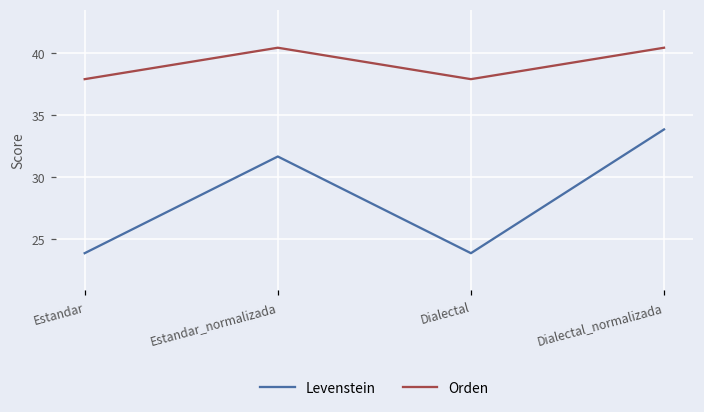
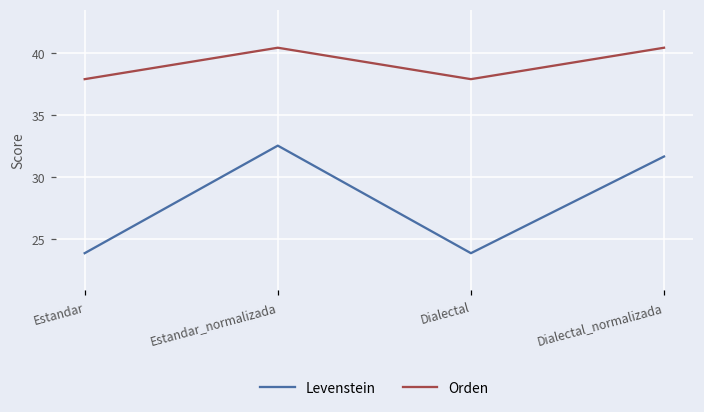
Levenstein, Estandar_normalizada: 31.7 -> 32.5
Levenstein, Dialectal_normalizada: 33.8 -> 31.7
